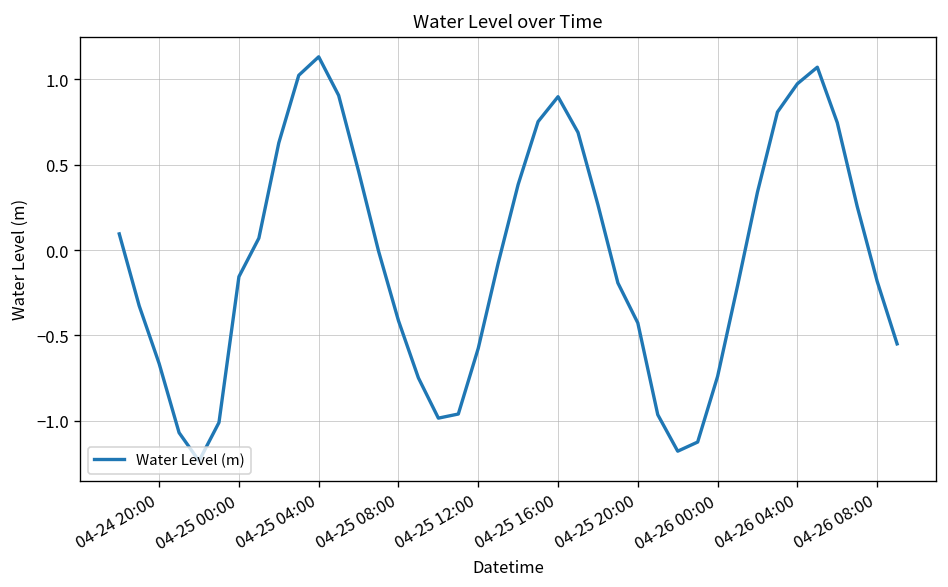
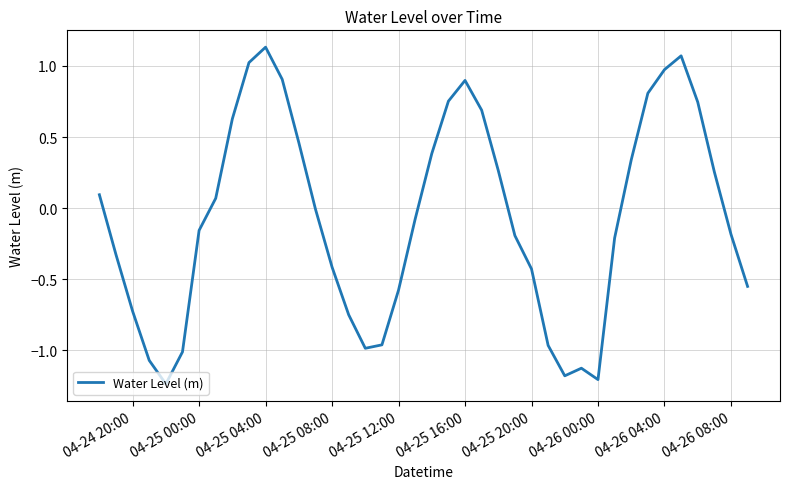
04-24 20:00: -0.66 -> -0.72
04-26 00:00: -0.74 -> -1.20
